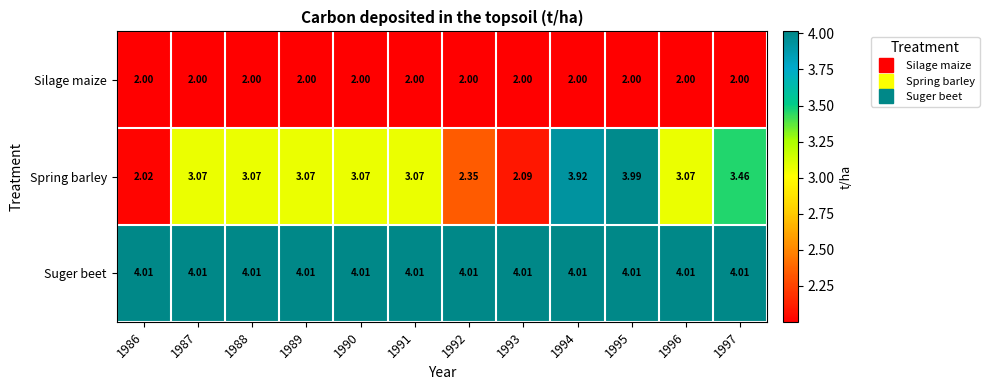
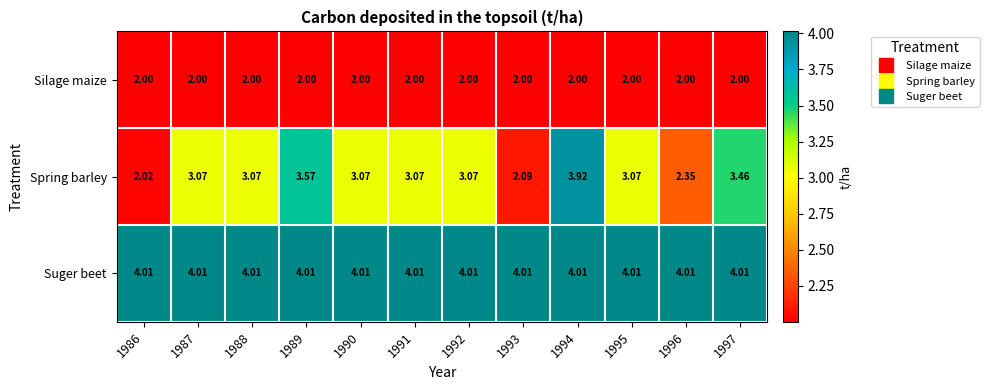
Spring barley, 1989: 3.07 -> 3.57
Spring barley, 1992: 2.35 -> 3.07
Spring barley, 1995: 3.99 -> 3.07
Spring barley, 1996: 3.07 -> 2.35
